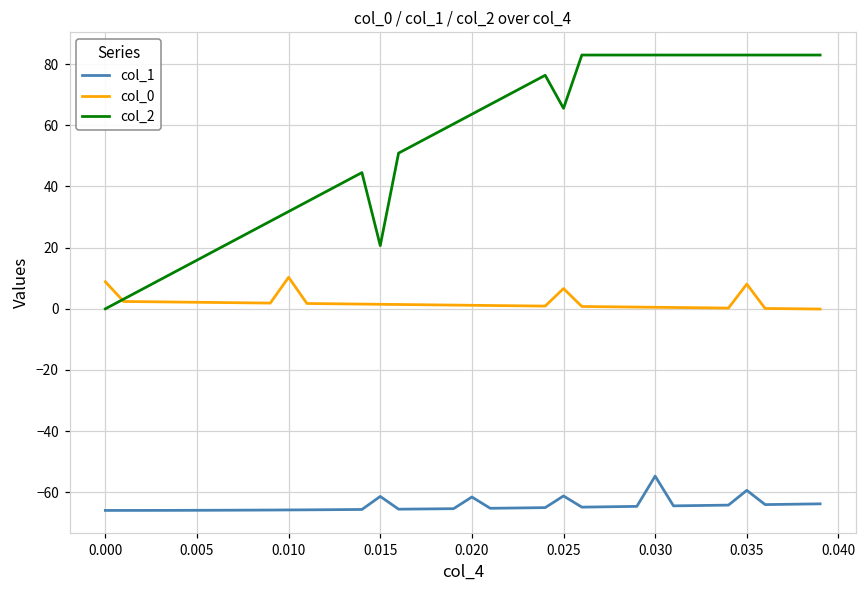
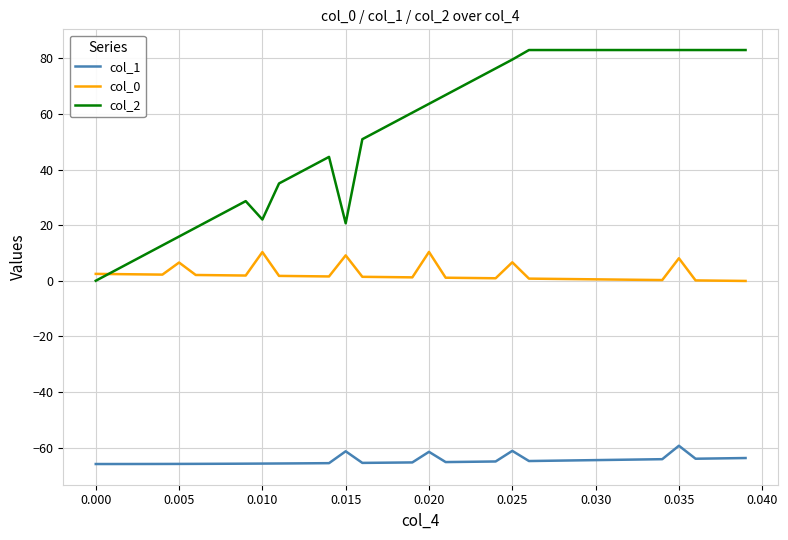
col_0, 0.000: 9 -> 2
col_0, 0.005: 2 -> 7
col_2, 0.010: 32 -> 22
col_0, 0.015: 1 -> 9
col_0, 0.020: 1 -> 10
col_2, 0.025: 66 -> 80
col_1, 0.030: -55 -> -65
